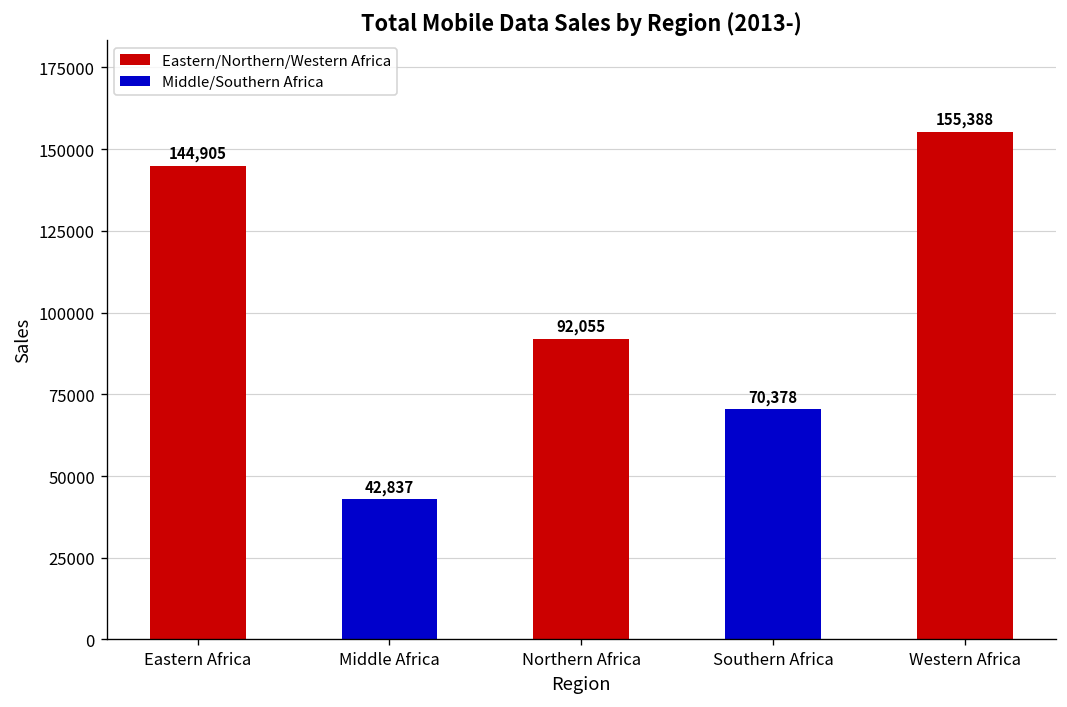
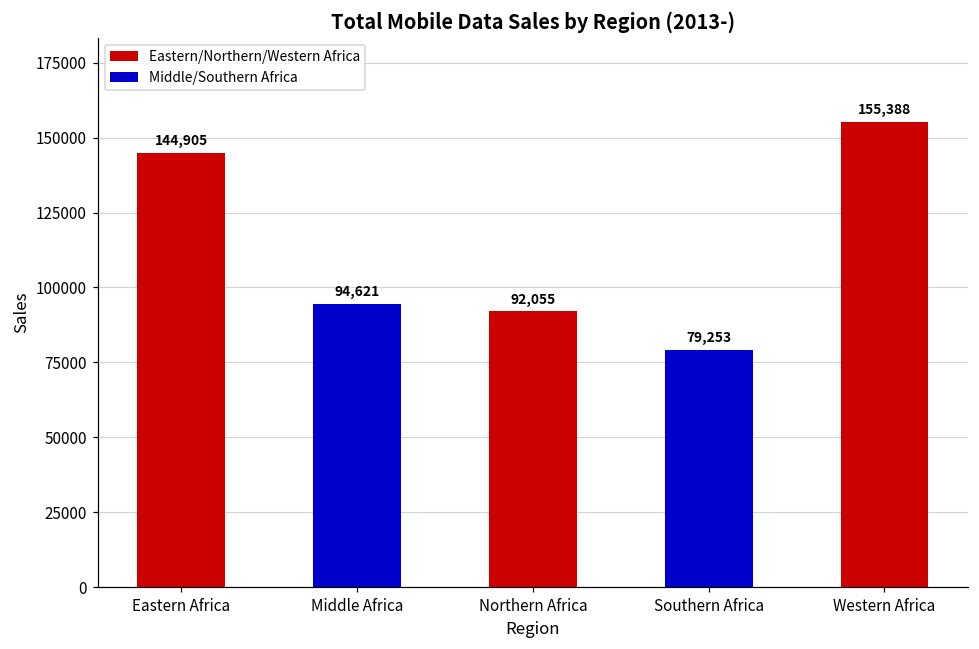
Middle Africa: 42,837 -> 94,621
Southern Africa: 70,378 -> 79,253
